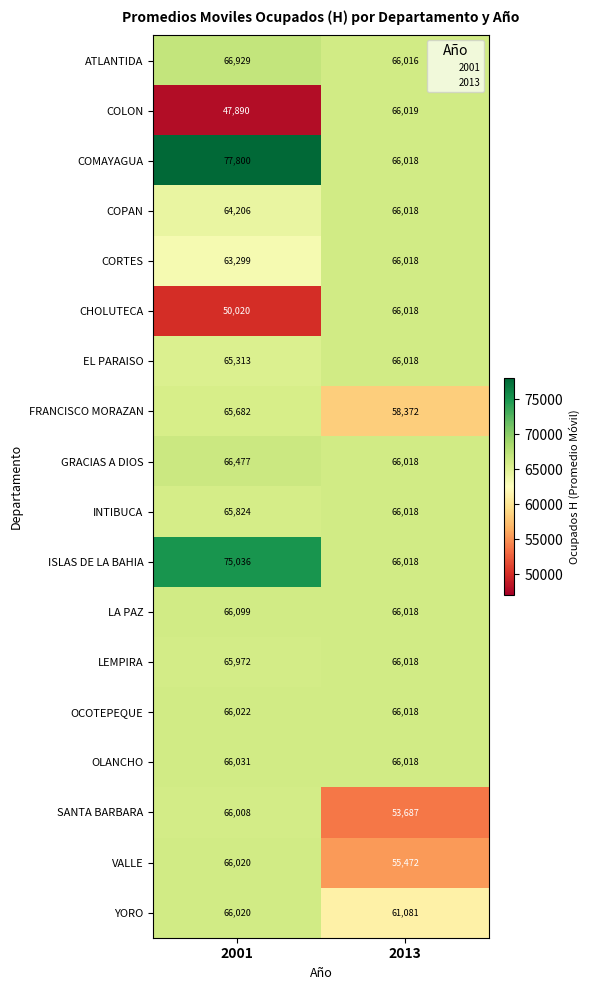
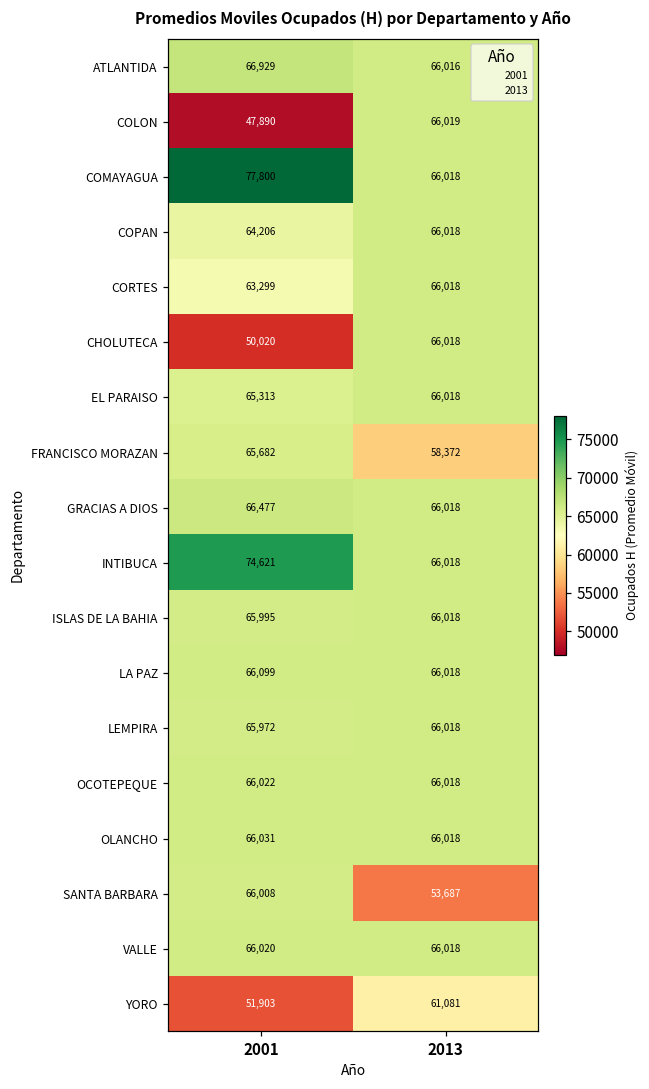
INTIBUCA, 2001: 65,824 -> 74,621
ISLAS DE LA BAHIA, 2001: 75,036 -> 65,995
VALLE, 2013: 55,472 -> 66,018
YORO, 2001: 66,020 -> 51,903
